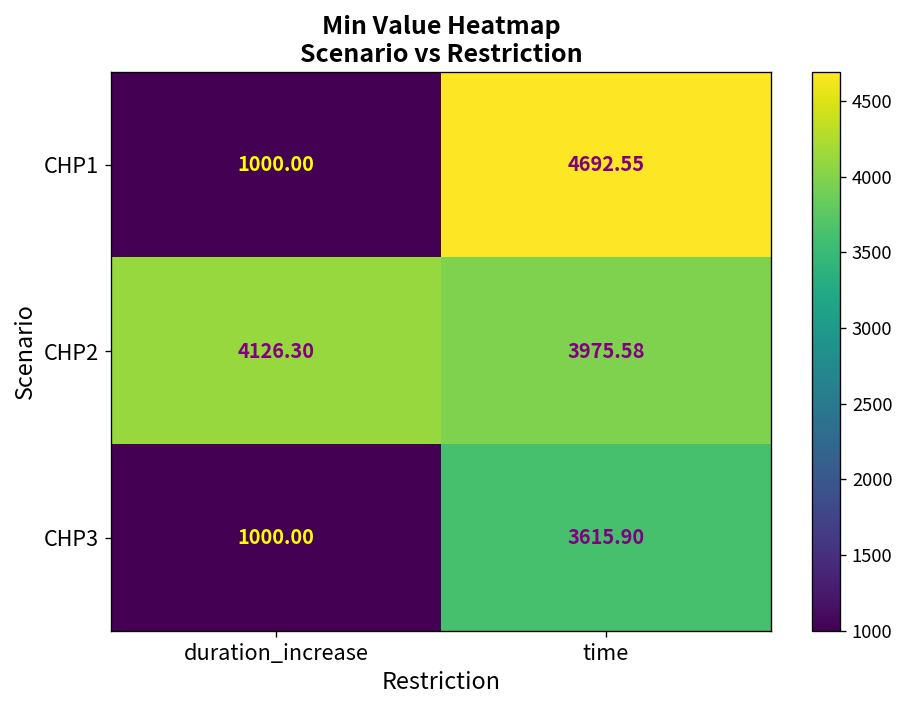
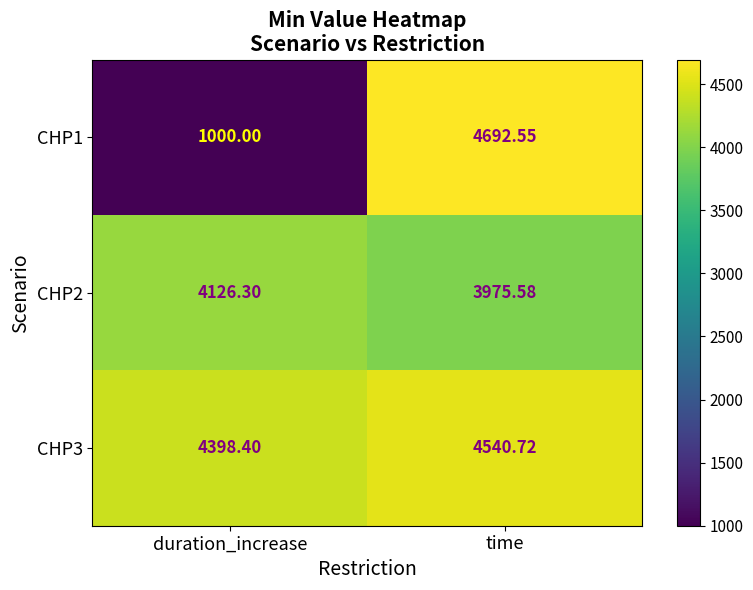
CHP3, duration_increase: 1000.00 -> 4398.40
CHP3, time: 3615.90 -> 4540.72
